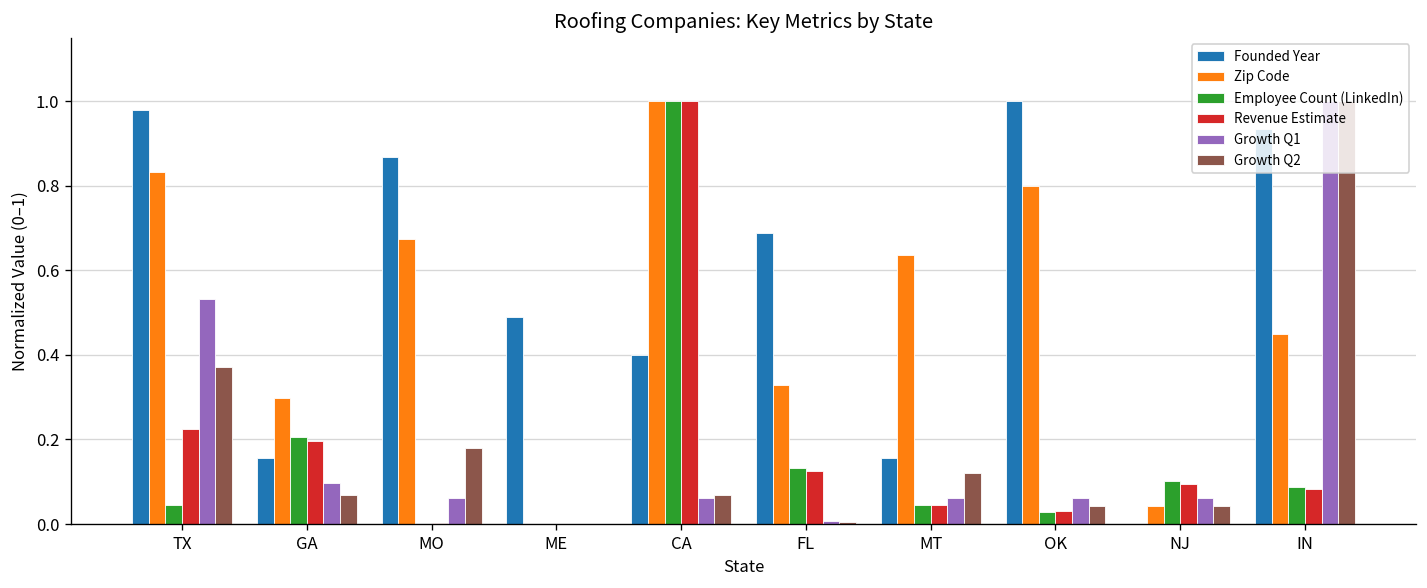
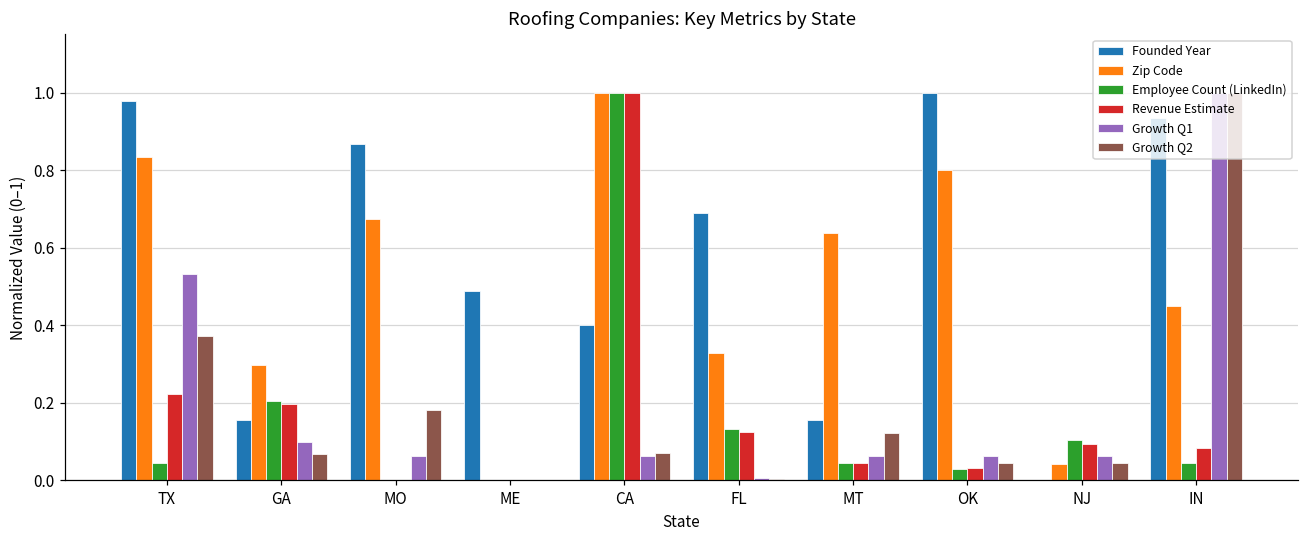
Employee Count (LinkedIn), IN: 0.09 -> 0.04
